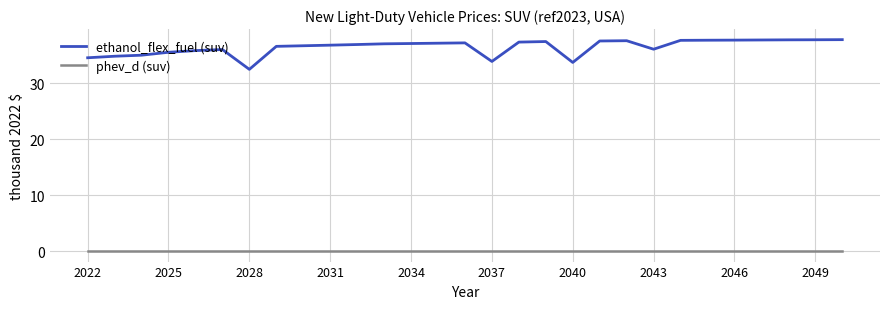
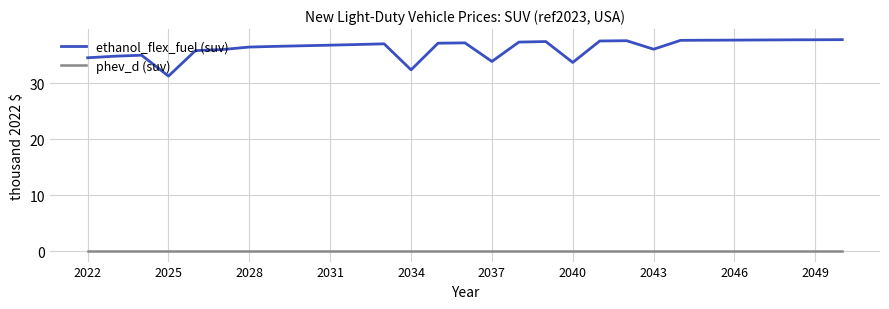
ethanol_flex_fuel (suv), 2025: 36 -> 31
ethanol_flex_fuel (suv), 2028: 32 -> 36
ethanol_flex_fuel (suv), 2034: 37 -> 32
